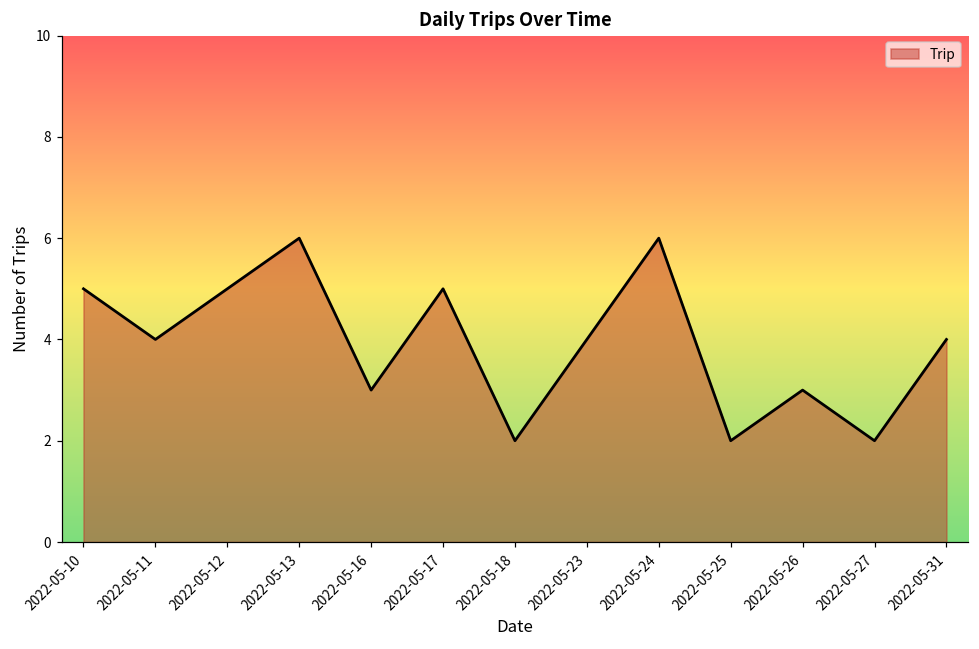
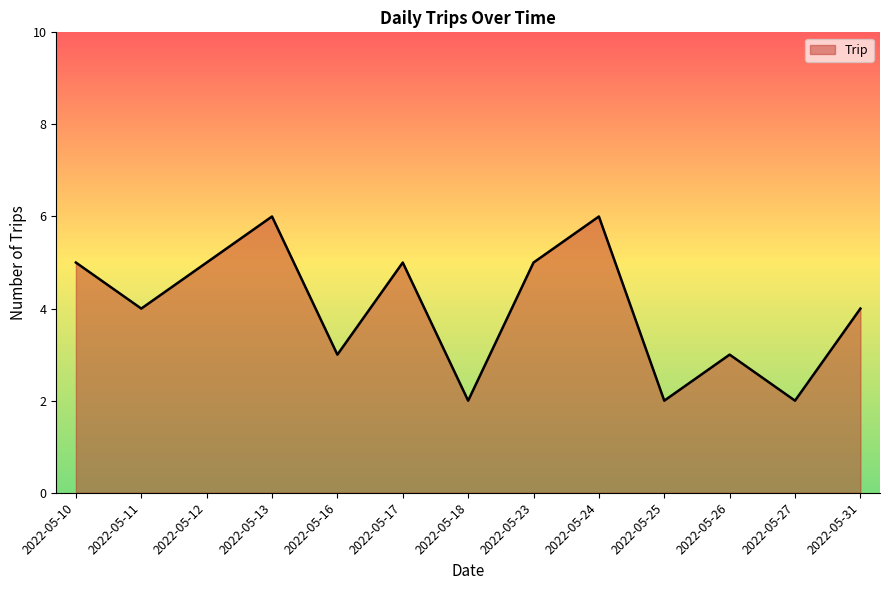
2022-05-23: 4 -> 5
